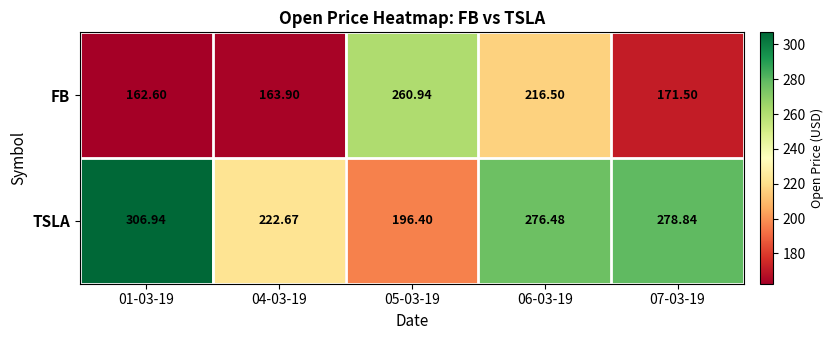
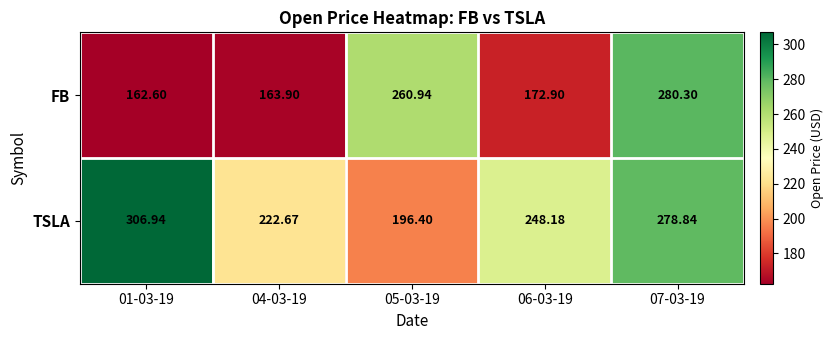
FB, 06-03-19: 216.50 -> 172.90
FB, 07-03-19: 171.50 -> 280.30
TSLA, 06-03-19: 276.48 -> 248.18
